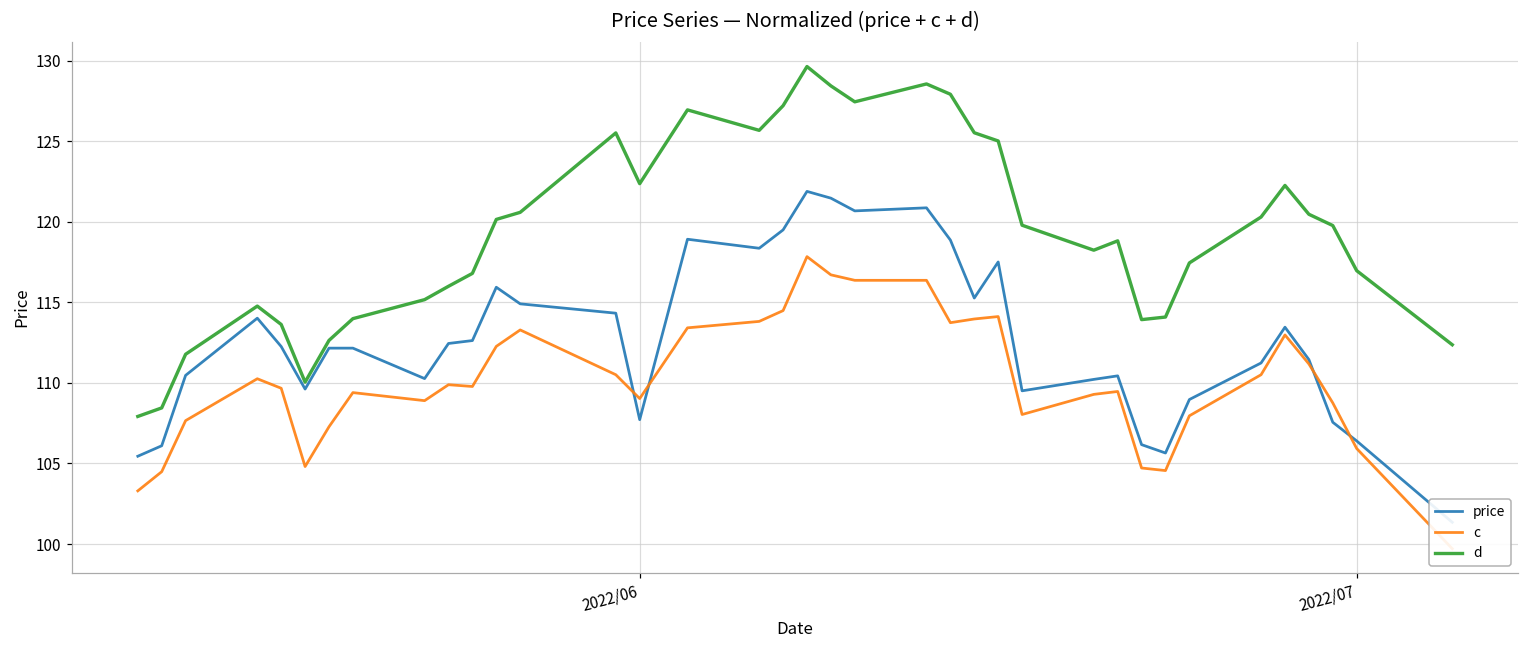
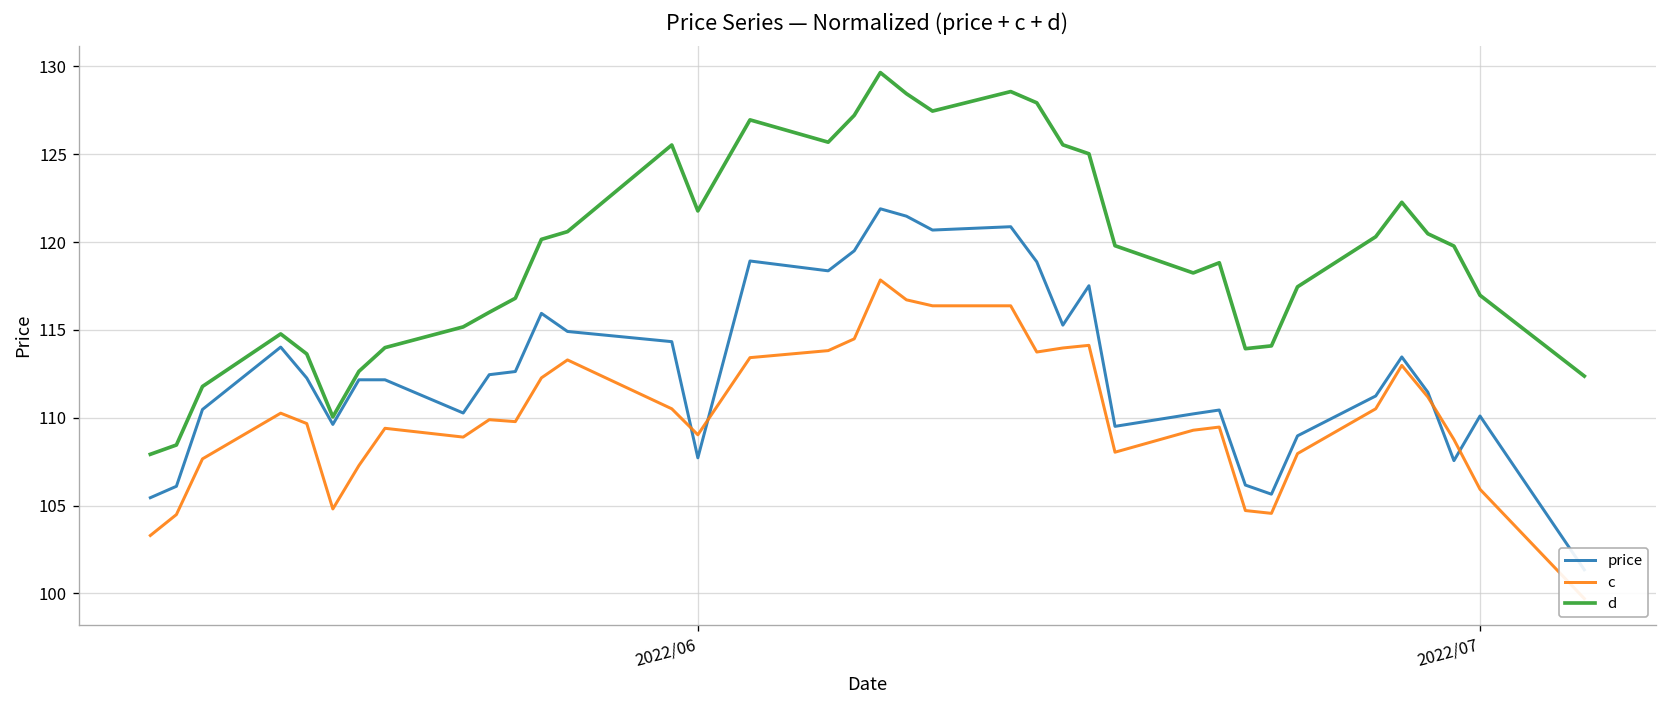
d, 2022/06: 122.4 -> 121.8
price, 2022/07: 106.4 -> 110.1
